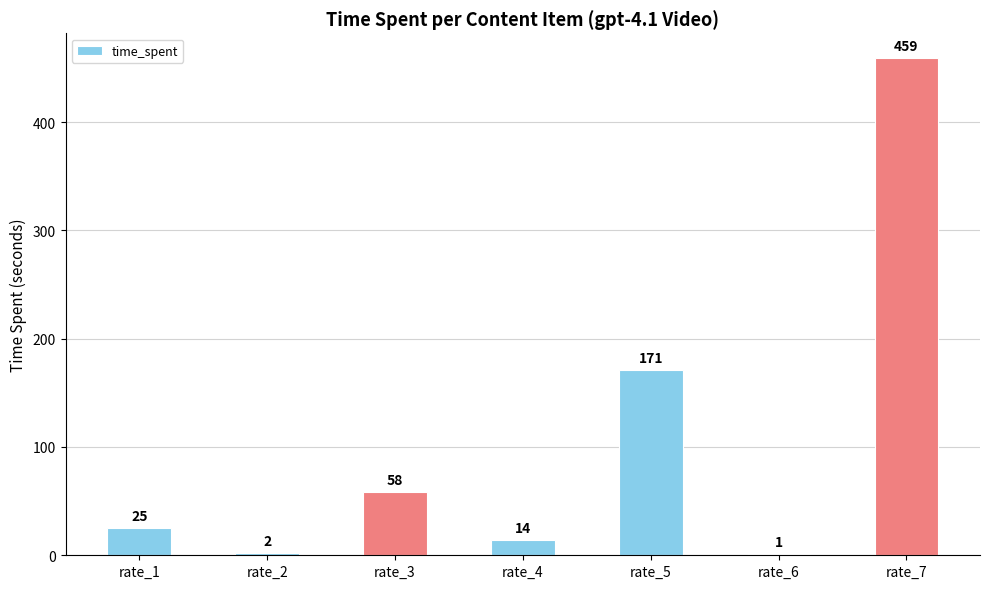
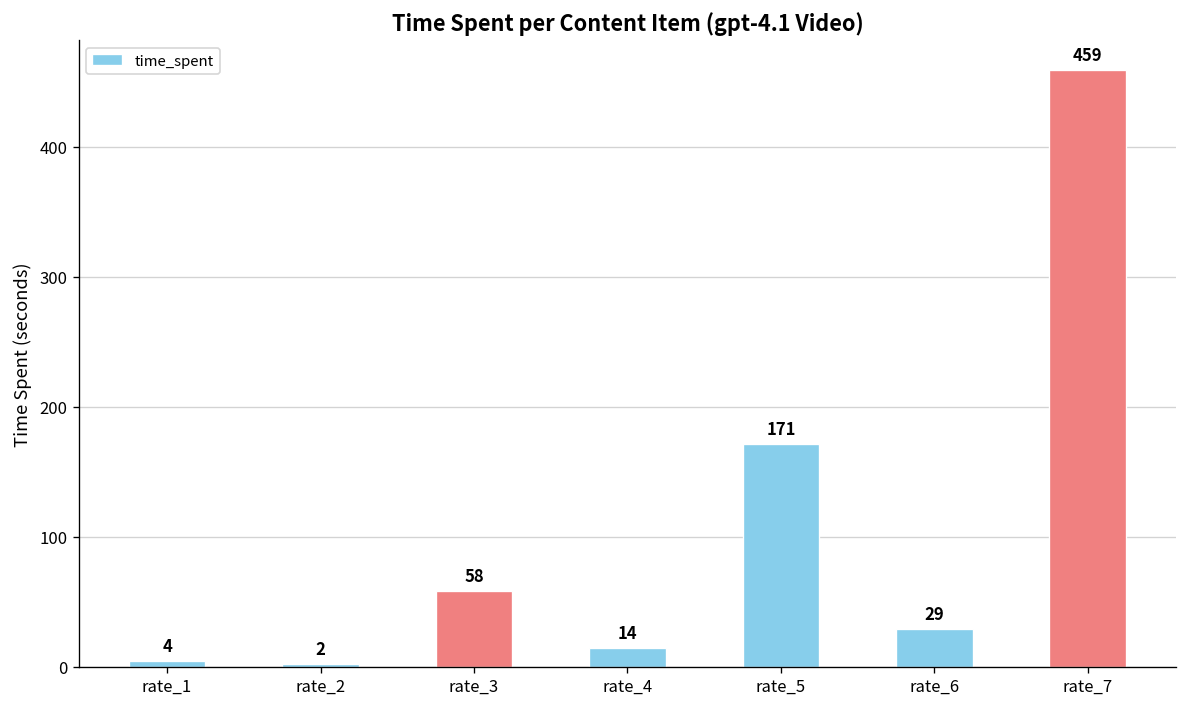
rate_1: 25 -> 4
rate_6: 1 -> 29
